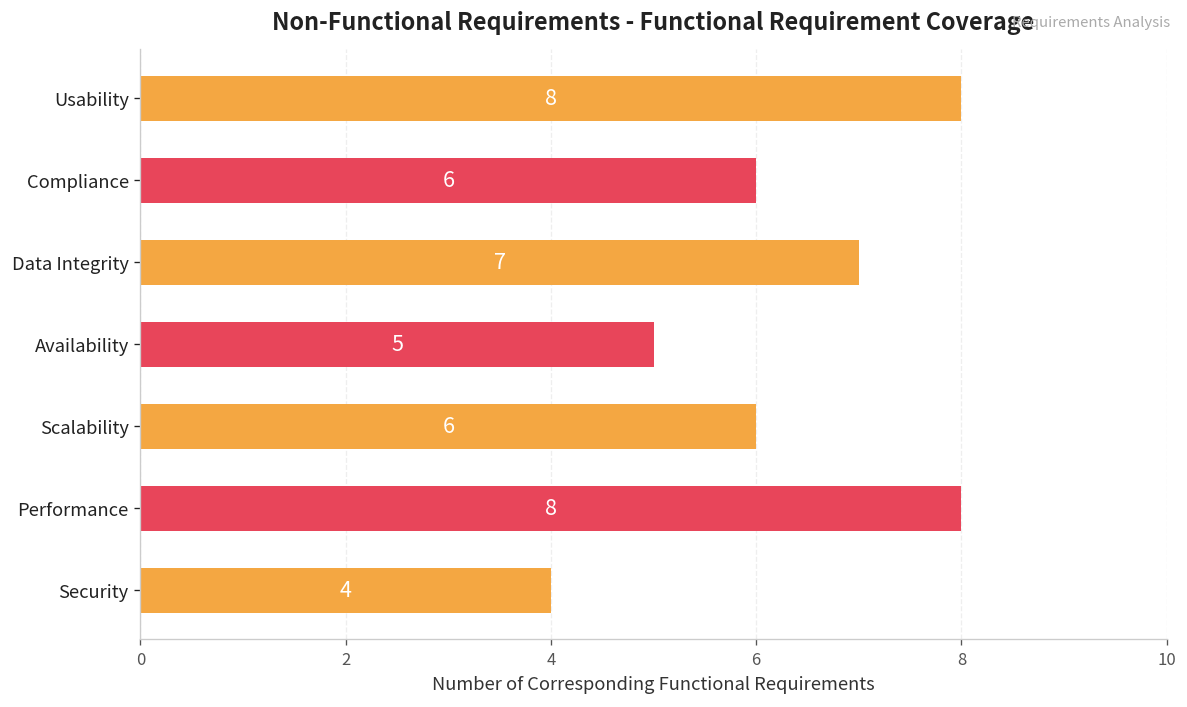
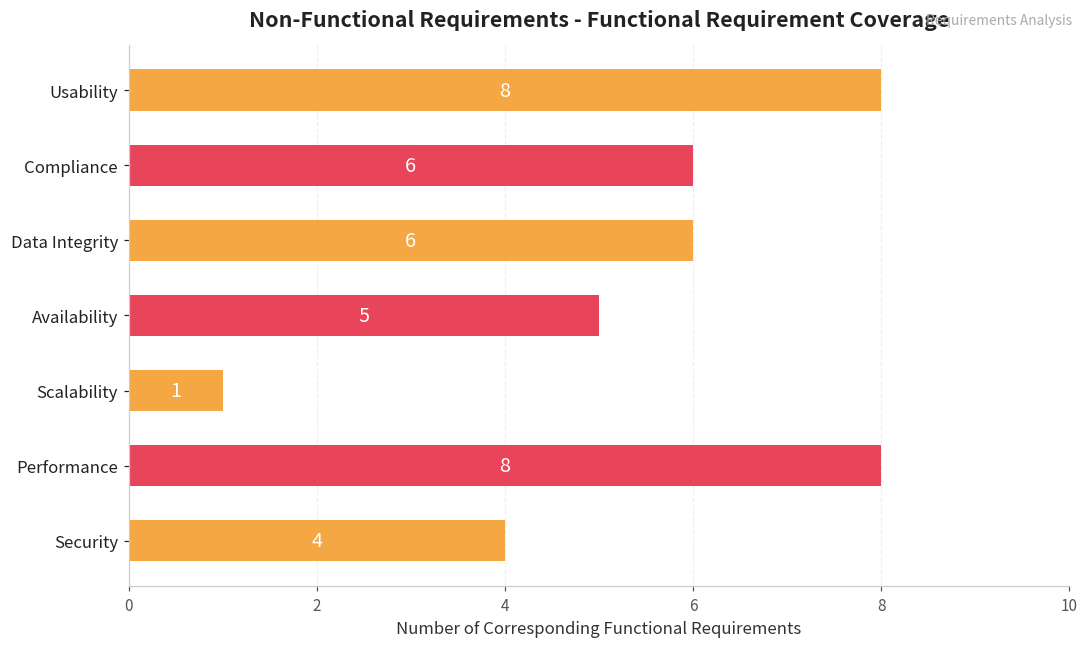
Data Integrity: 7 -> 6
Scalability: 6 -> 1
